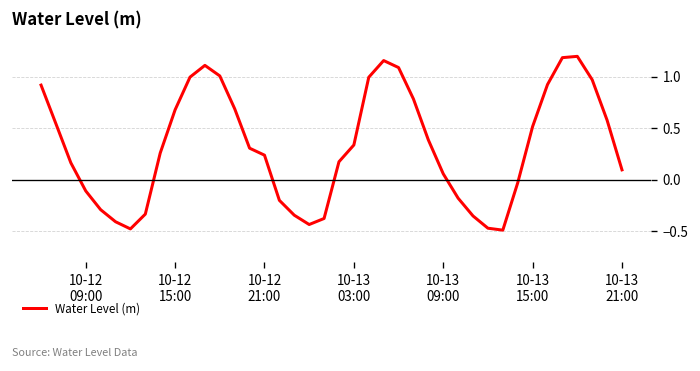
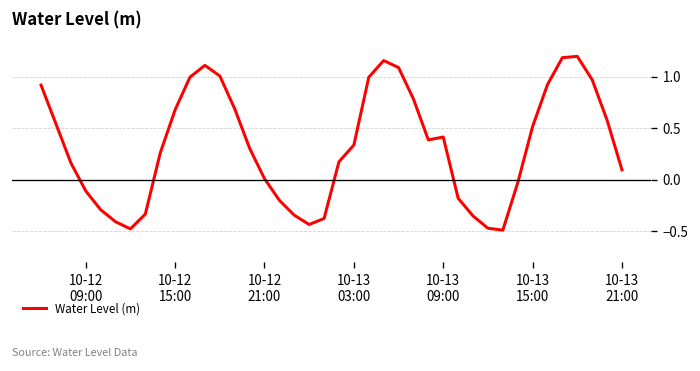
10-12 21:00: 0.2 -> 0.0
10-13 09:00: 0.1 -> 0.4
